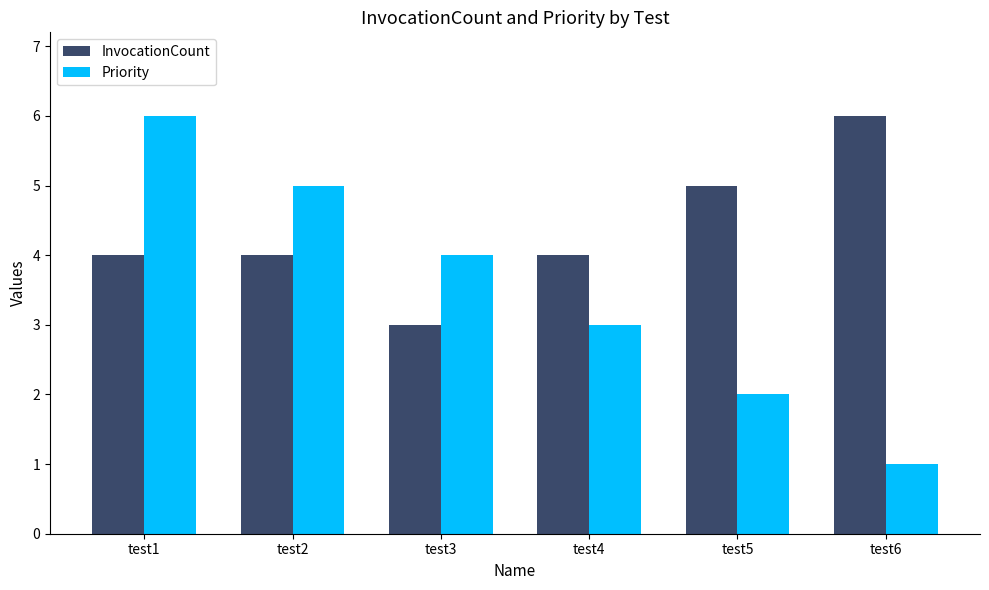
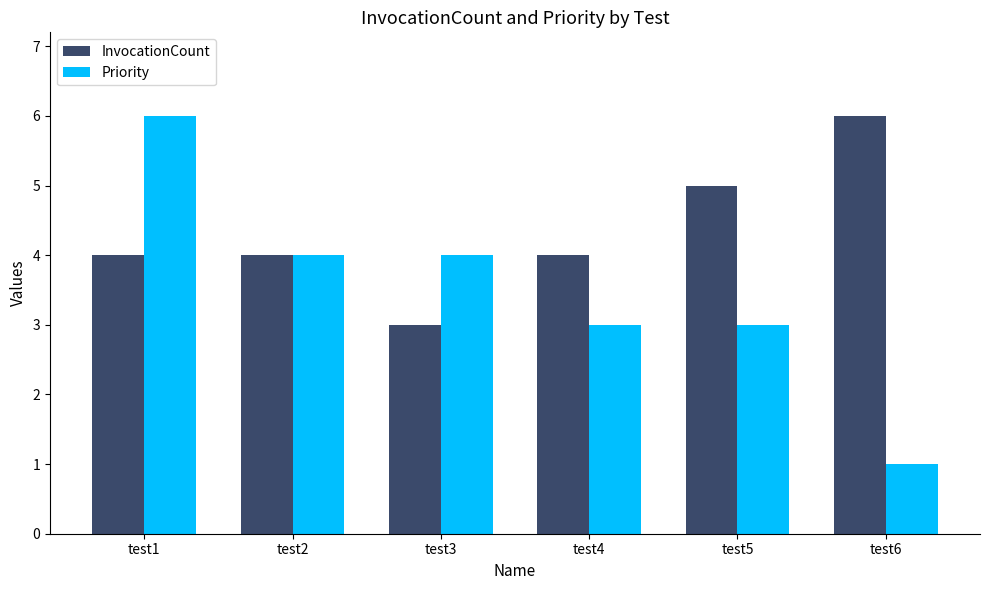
Priority, test2: 5.0 -> 4.0
Priority, test5: 2.0 -> 3.0
